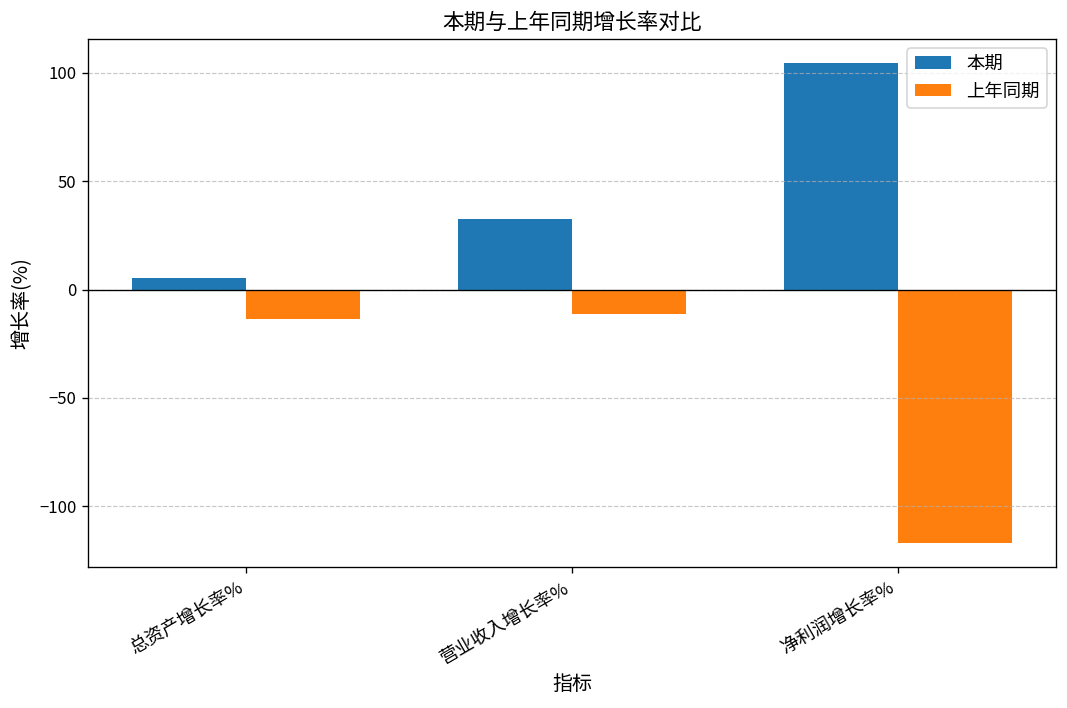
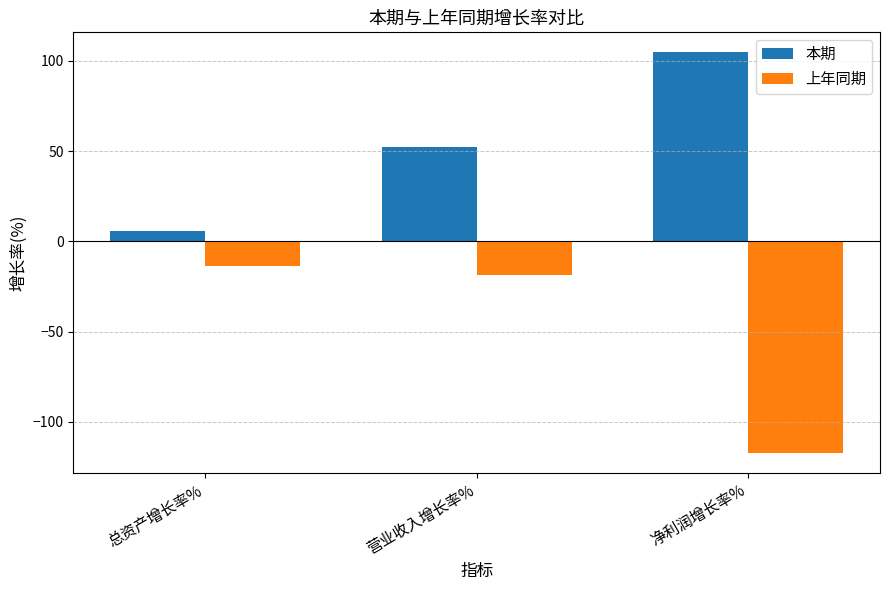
本期, 营业收入增长率%: 33 -> 52
上年同期, 营业收入增长率%: -11 -> -19
